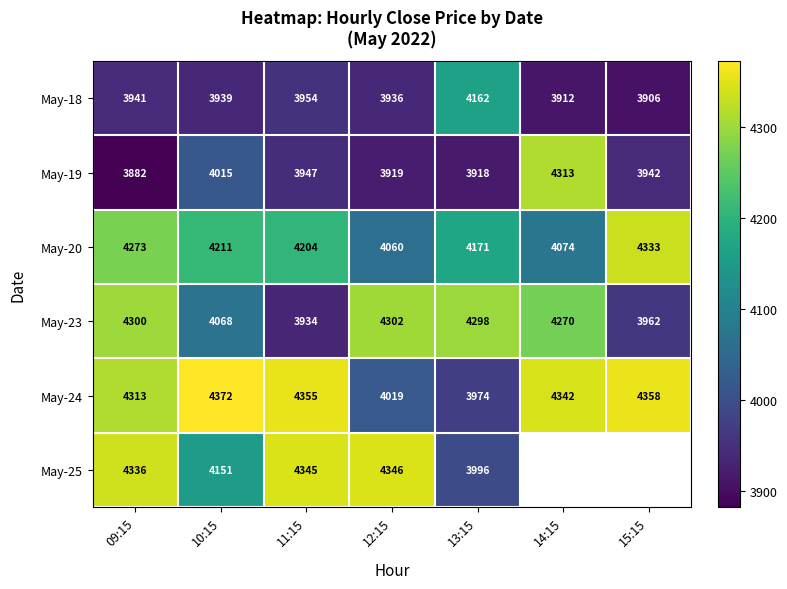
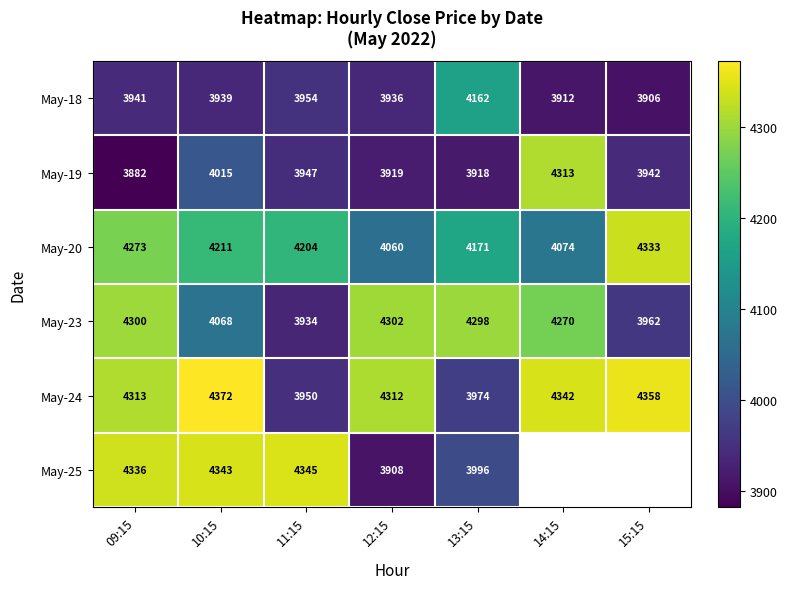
May-24, 11:15: 4355 -> 3950
May-24, 12:15: 4019 -> 4312
May-25, 10:15: 4151 -> 4343
May-25, 12:15: 4346 -> 3908
